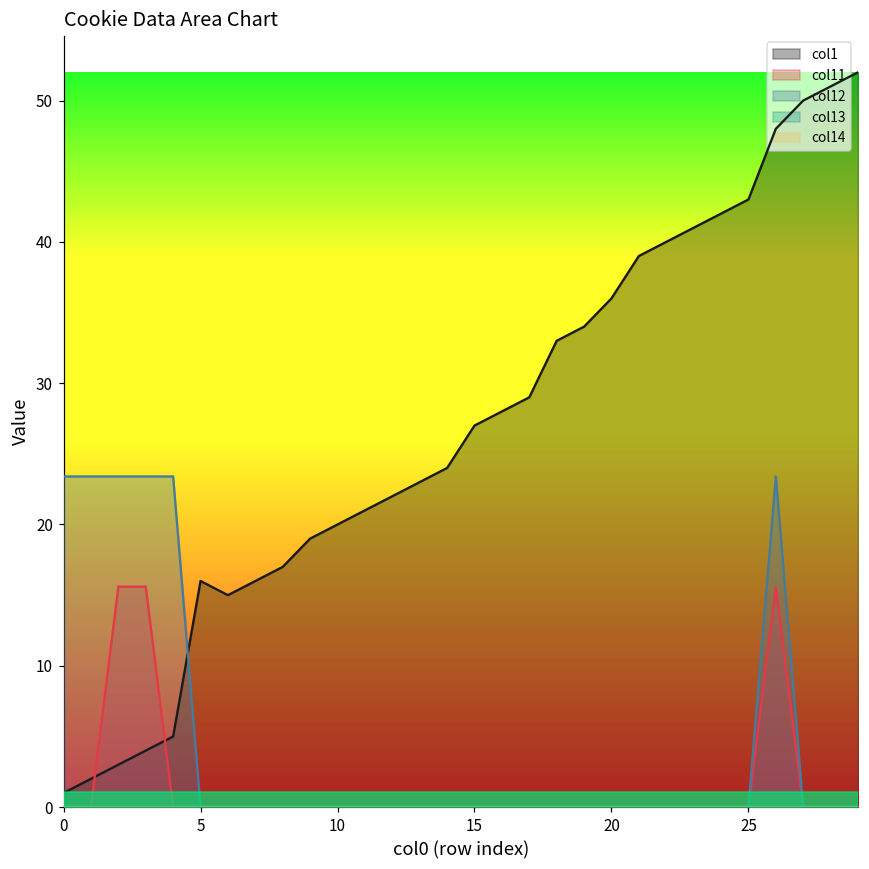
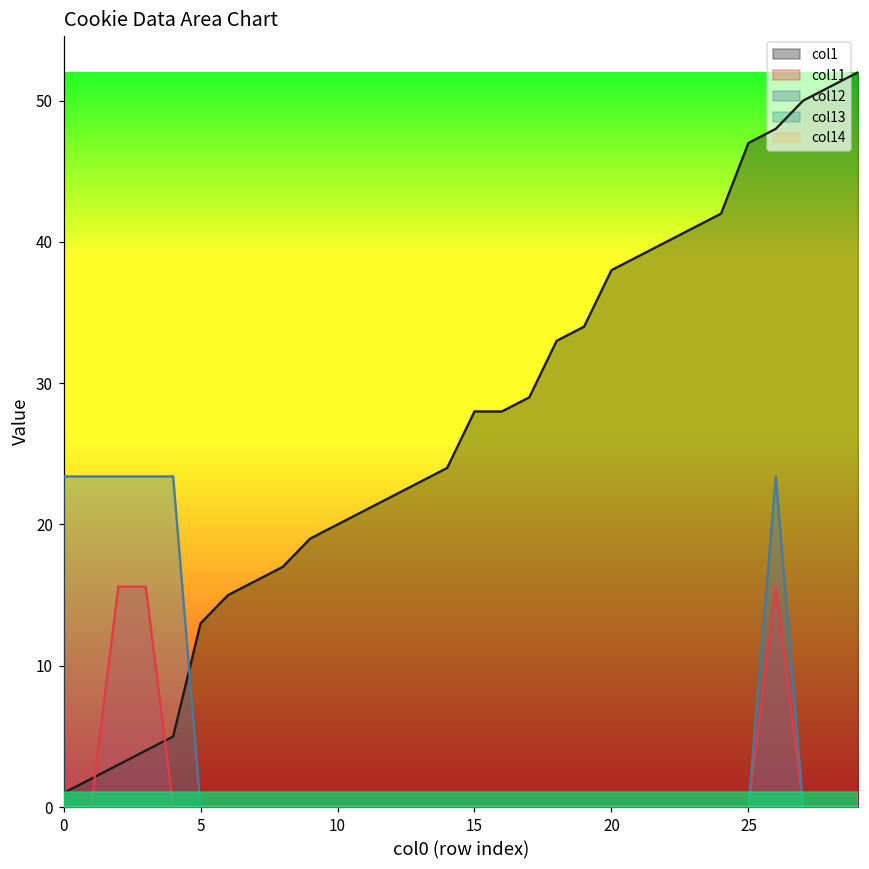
col1, 5: 16 -> 13
col1, 15: 27 -> 28
col1, 20: 36 -> 38
col1, 25: 43 -> 47
